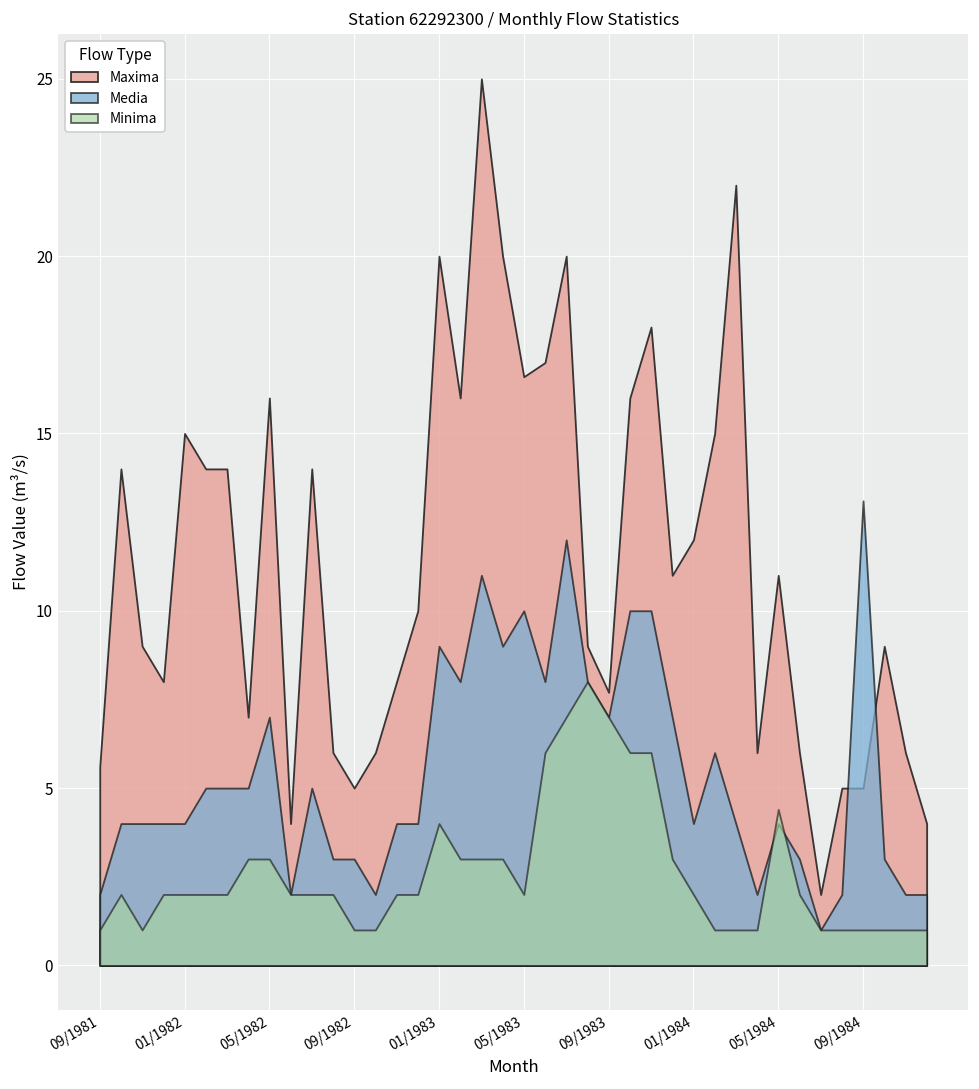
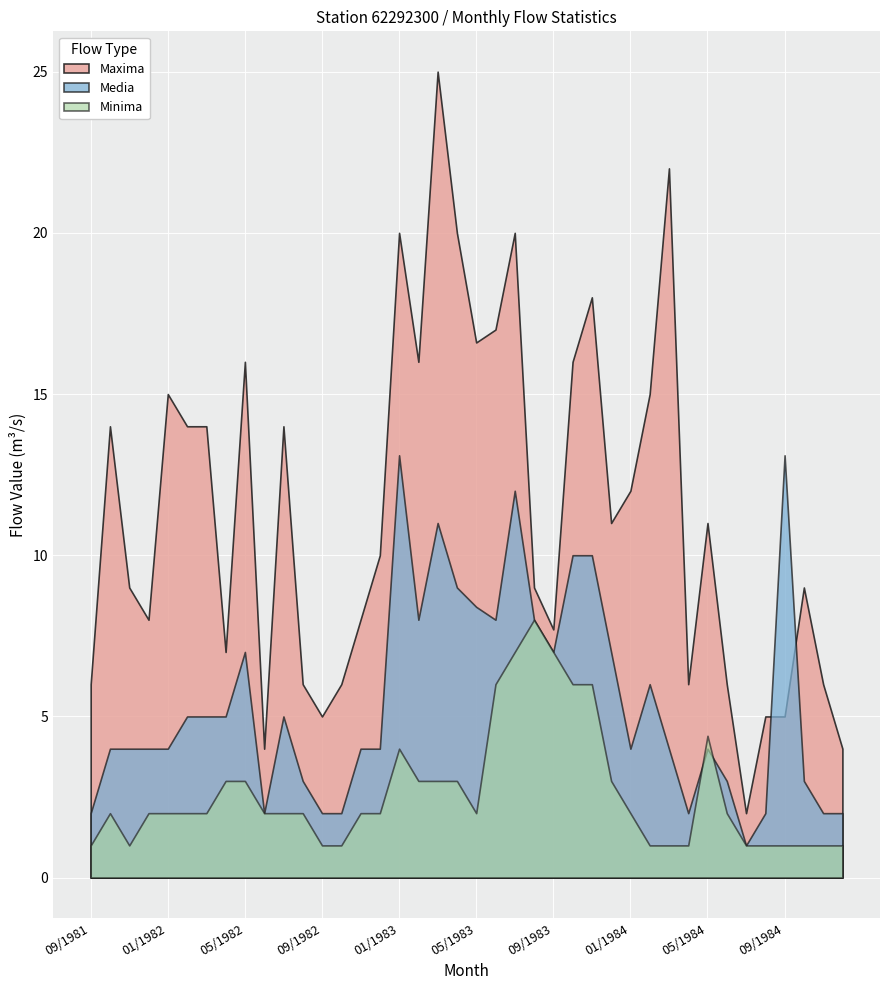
Maxima, 09/1981: 5.6 -> 6.0
Media, 09/1982: 3 -> 2
Media, 01/1983: 9.0 -> 13.1
Media, 05/1983: 10.0 -> 8.4
